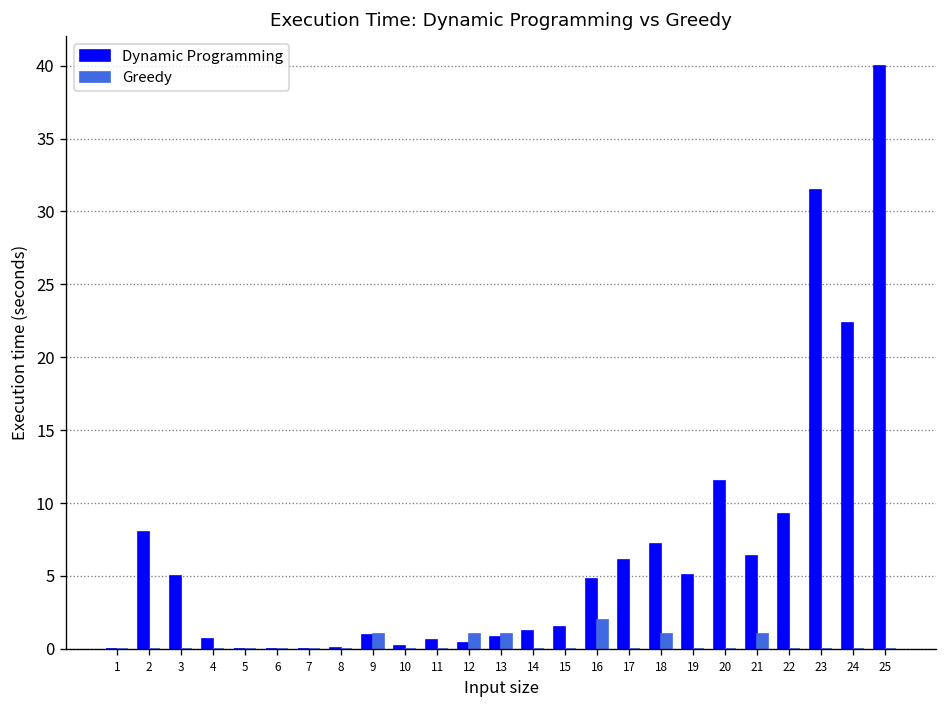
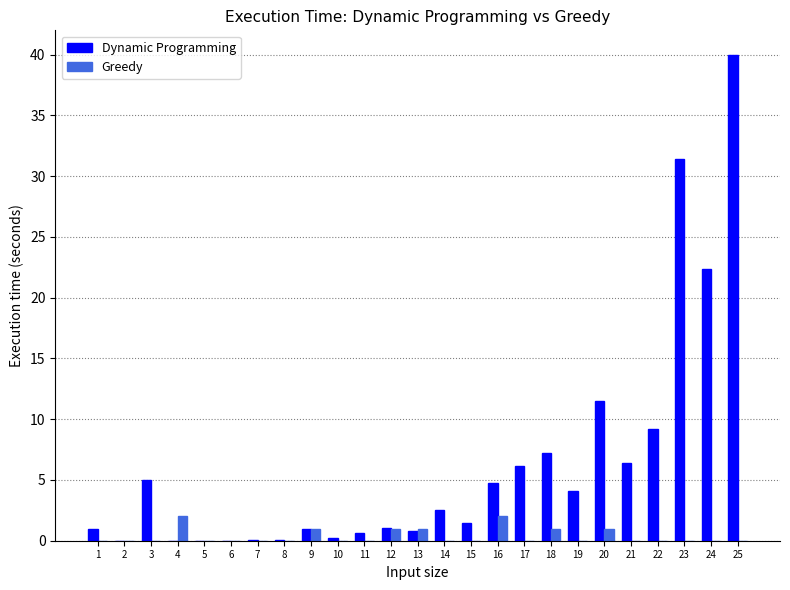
Dynamic Programming, 1: 0 -> 1
Dynamic Programming, 2: 8 -> 0
Dynamic Programming, 4: 0.7 -> 0.0
Greedy, 4: 0 -> 2
Dynamic Programming, 12: 0.4 -> 1.1
Dynamic Programming, 14: 1.3 -> 2.5
Dynamic Programming, 19: 5.1 -> 4.1
Greedy, 20: 0 -> 1
Greedy, 21: 1 -> 0
